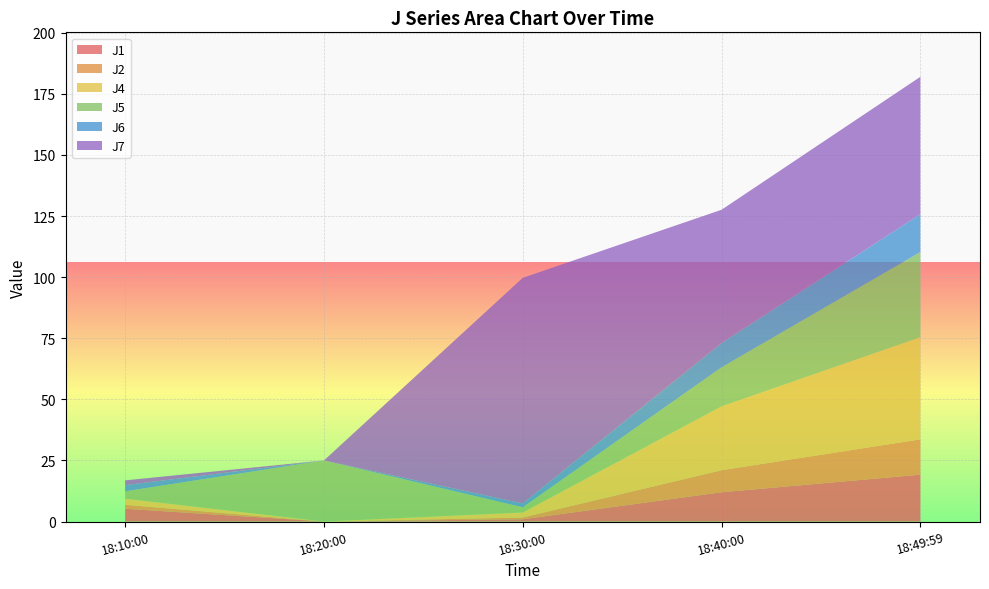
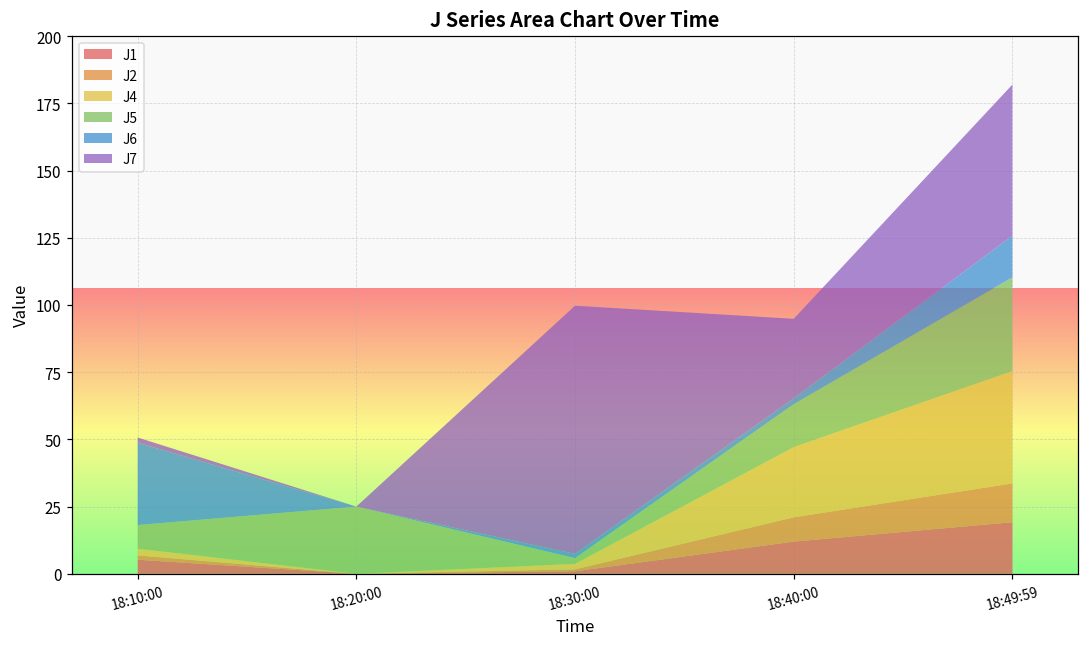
J5, 18:10:00: 3 -> 9
J6, 18:10:00: 3 -> 31
J6, 18:40:00: 10 -> 2
J7, 18:40:00: 55 -> 30
